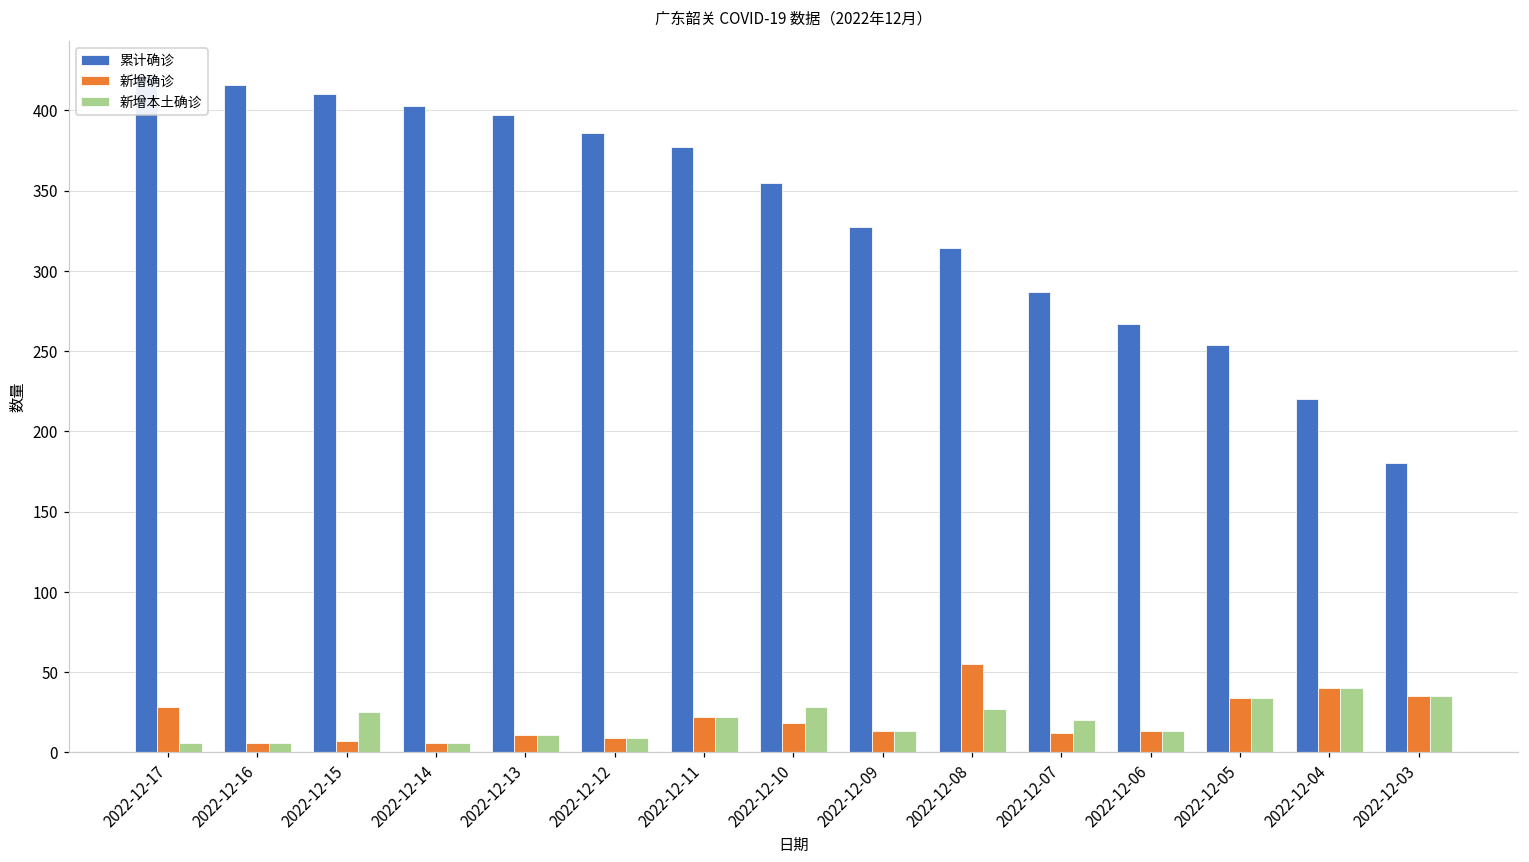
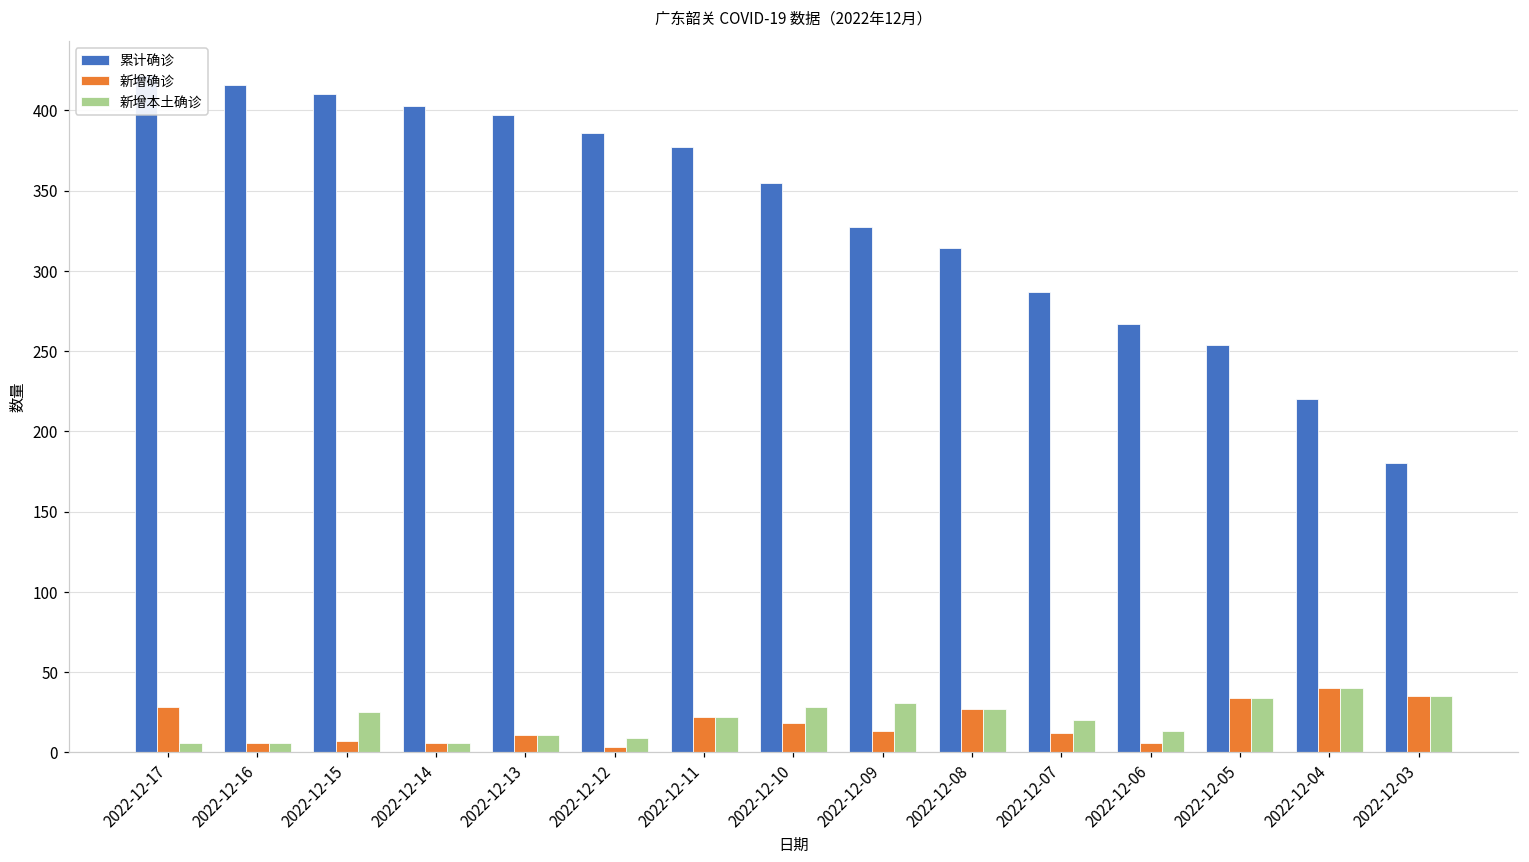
新增确诊, 2022-12-12: 9 -> 3
新增本土确诊, 2022-12-09: 13 -> 31
新增确诊, 2022-12-08: 55 -> 27
新增确诊, 2022-12-06: 13 -> 6
